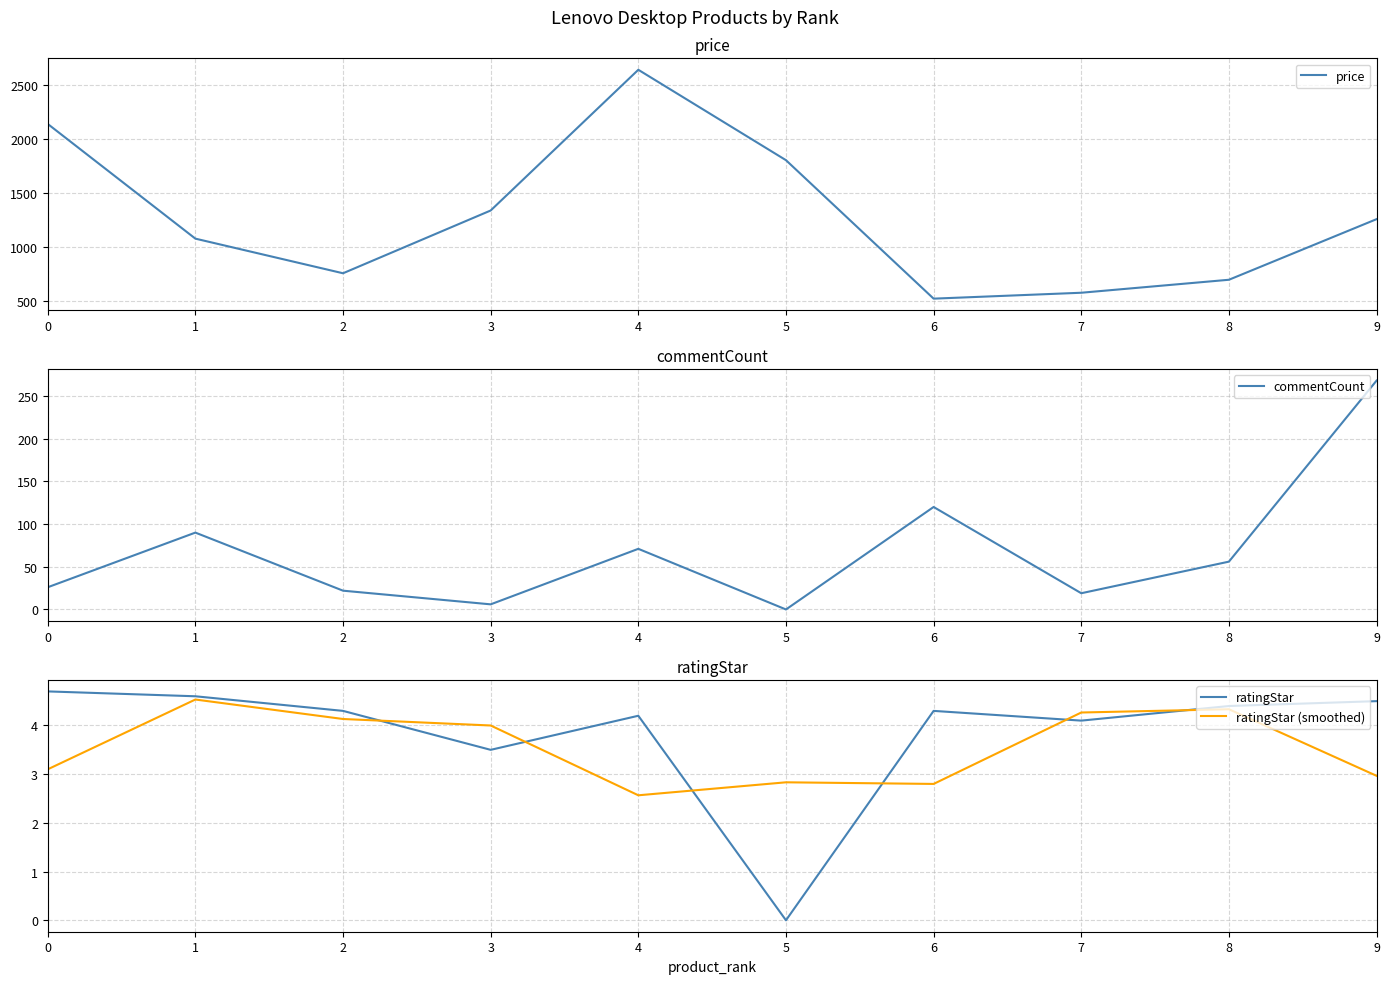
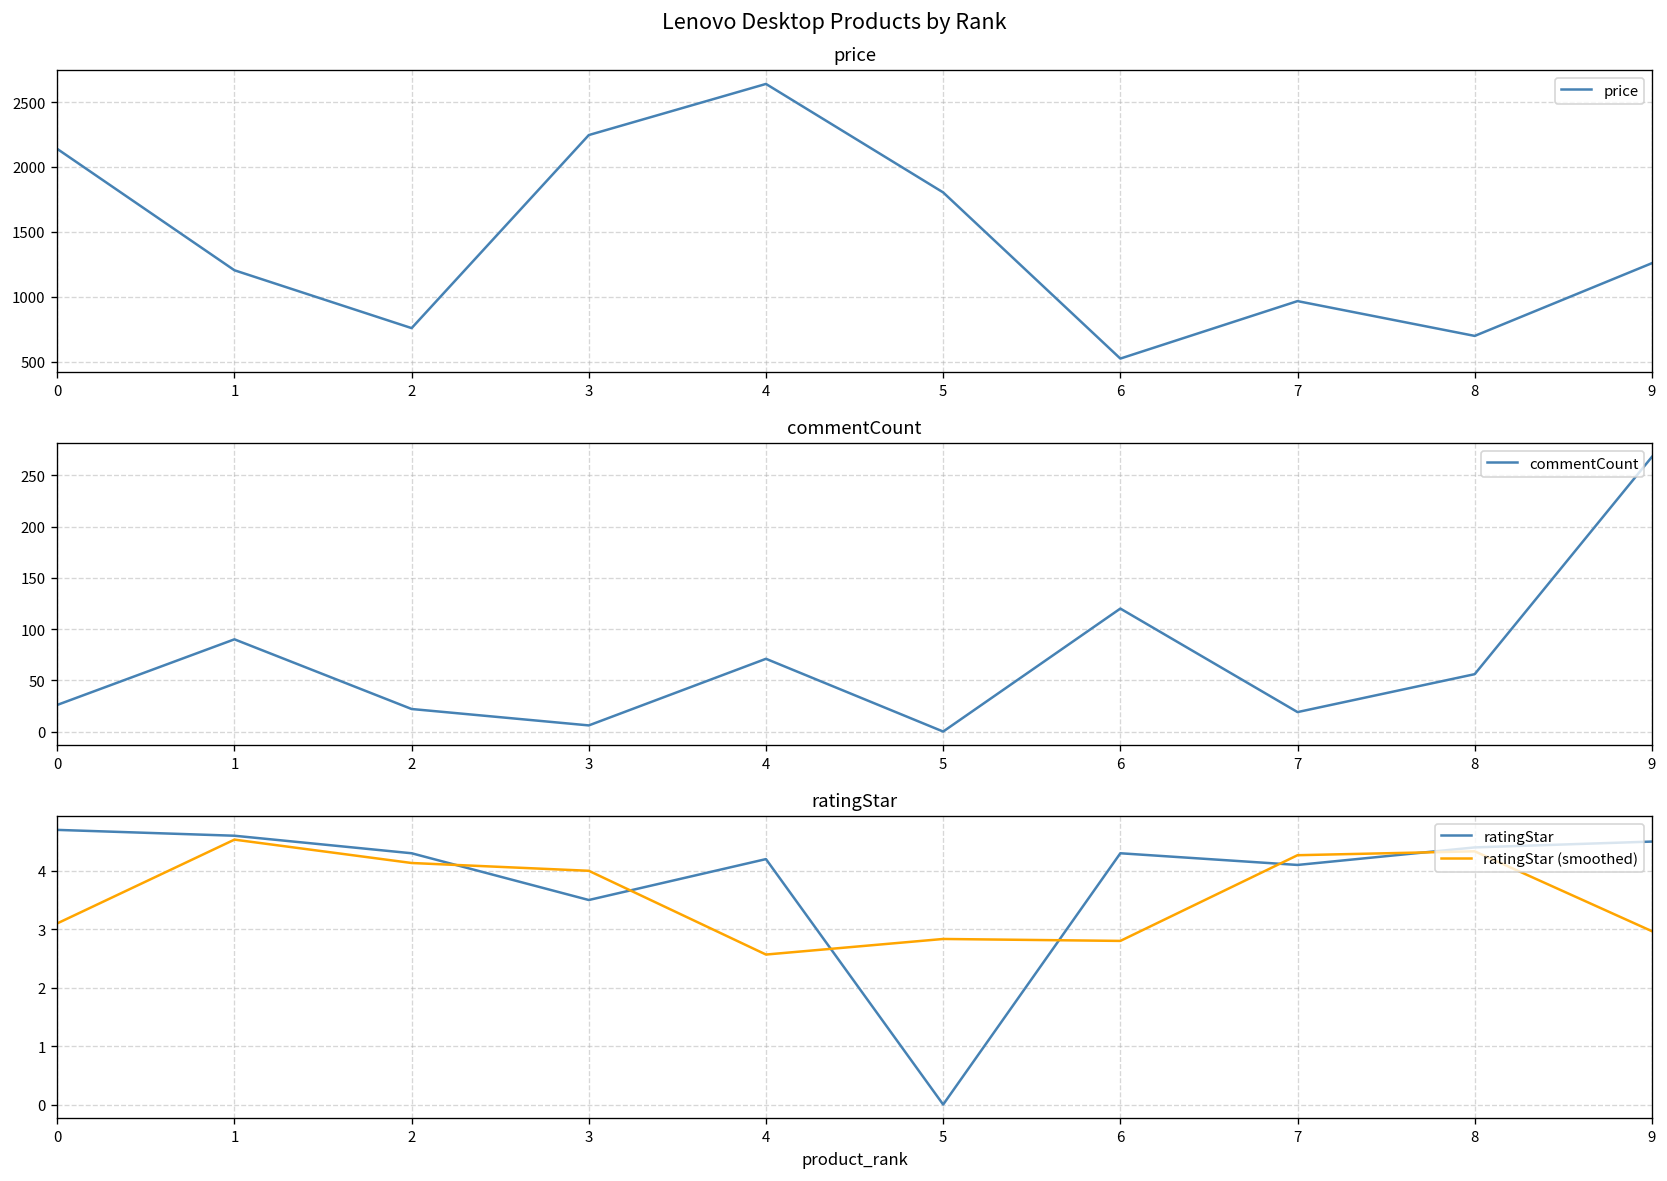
price, 1: 1080 -> 1200
price, 3: 1340 -> 2250
price, 7: 580 -> 970
